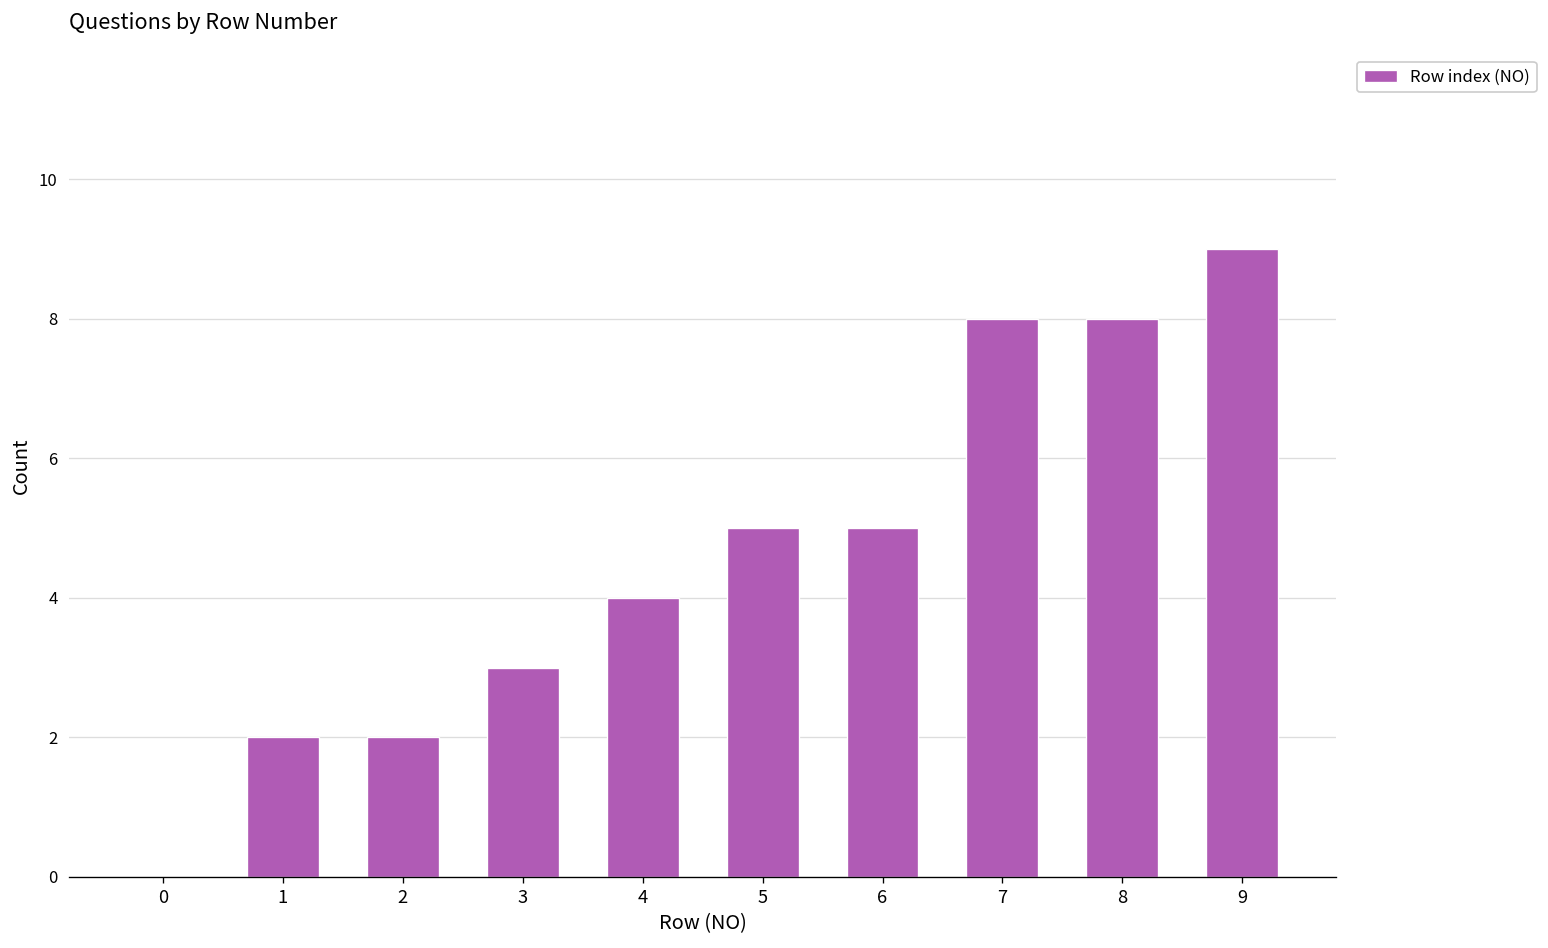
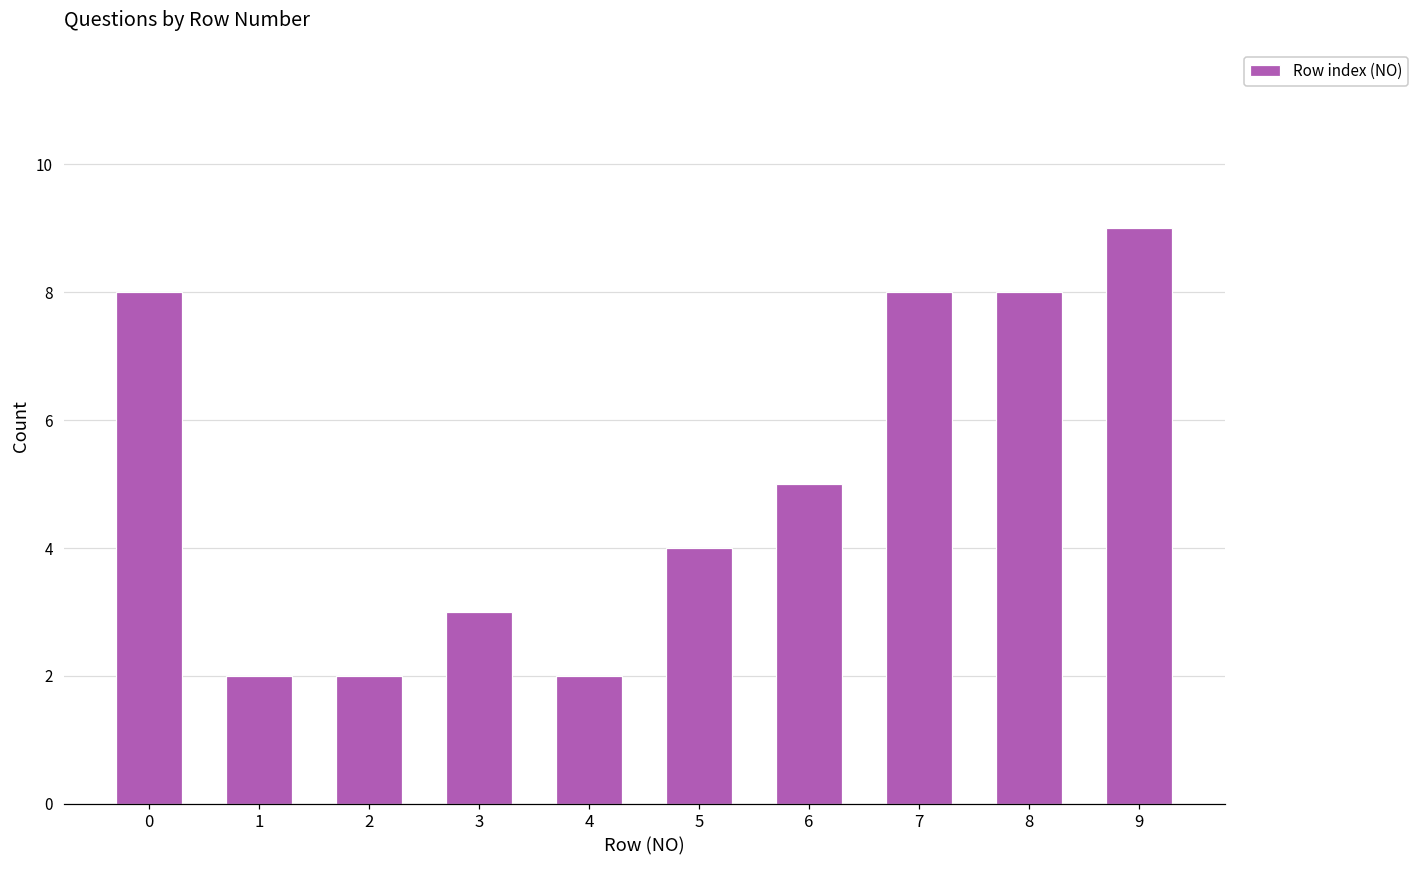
0: 0 -> 8
4: 4 -> 2
5: 5 -> 4
